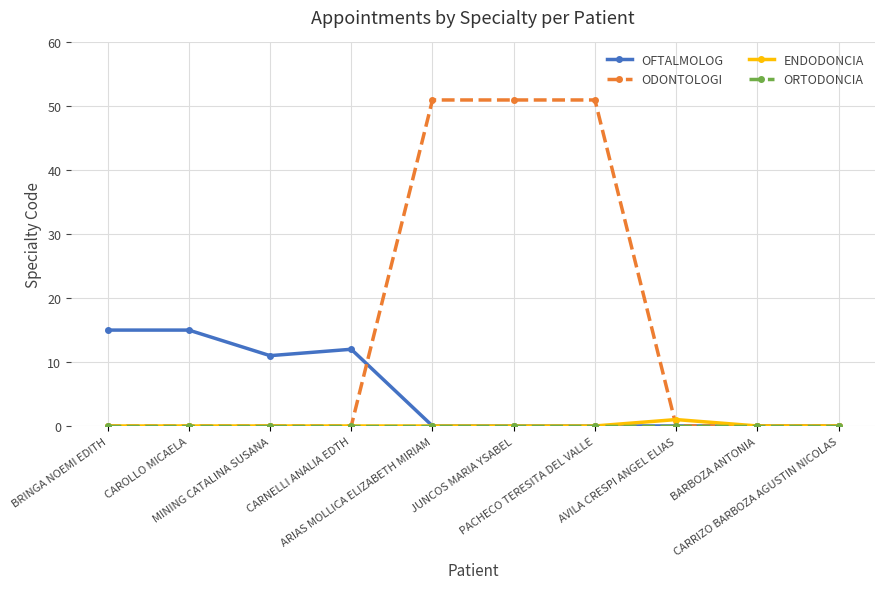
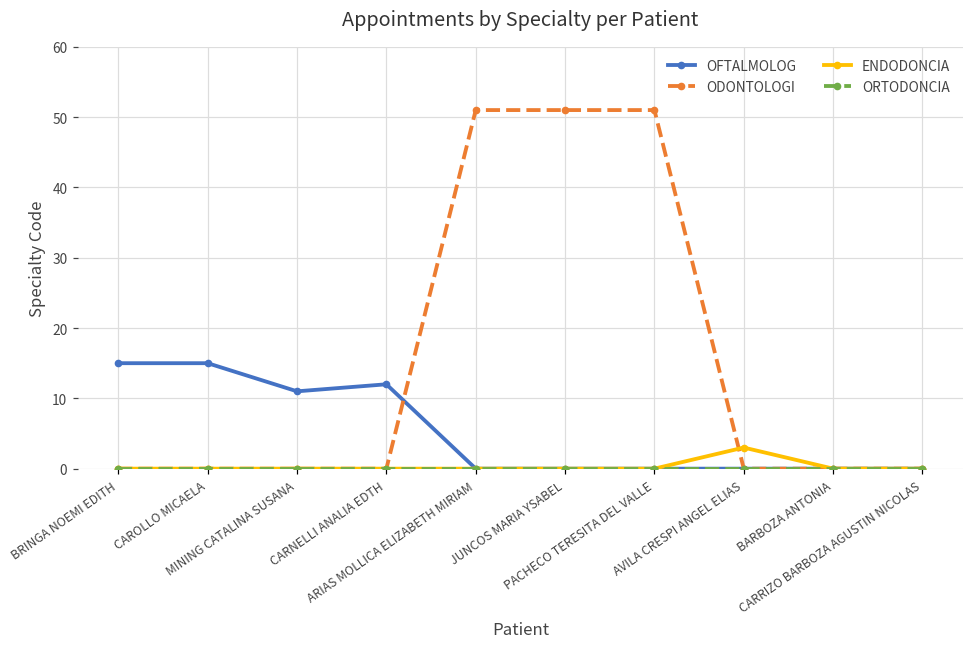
ENDODONCIA, AVILA CRESPI ANGEL ELIAS: 1 -> 3
